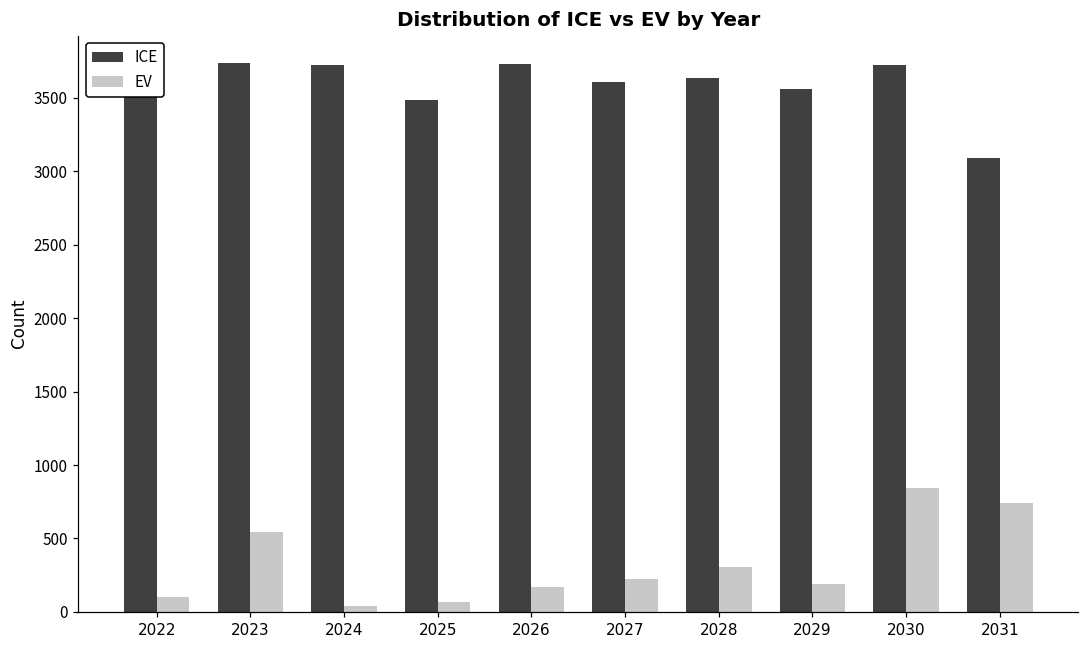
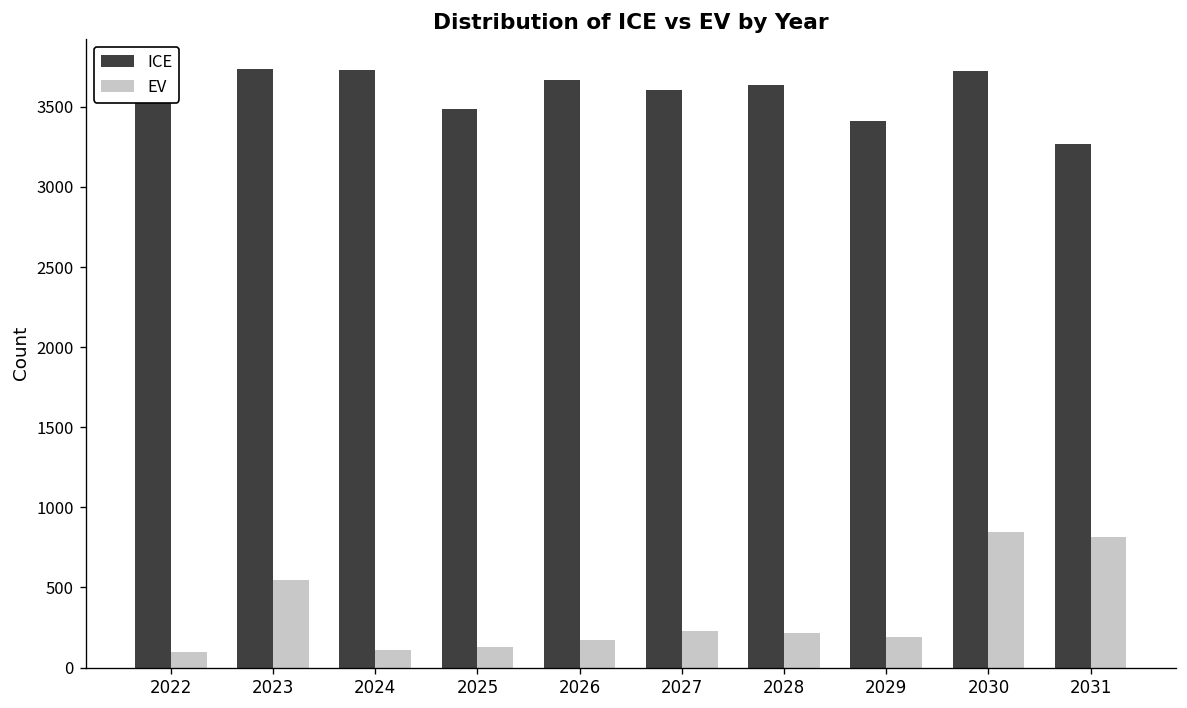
EV, 2024: 40 -> 110
EV, 2025: 70 -> 130
ICE, 2026: 3730 -> 3660
EV, 2028: 310 -> 210
ICE, 2029: 3560 -> 3410
ICE, 2031: 3090 -> 3260
EV, 2031: 740 -> 820
